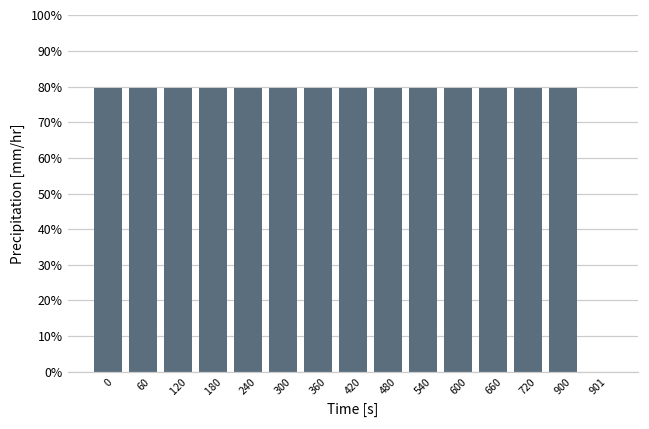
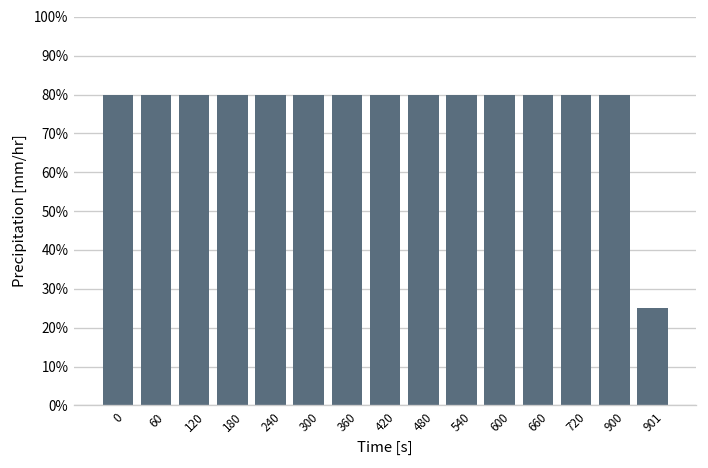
901: 0% -> 25%
